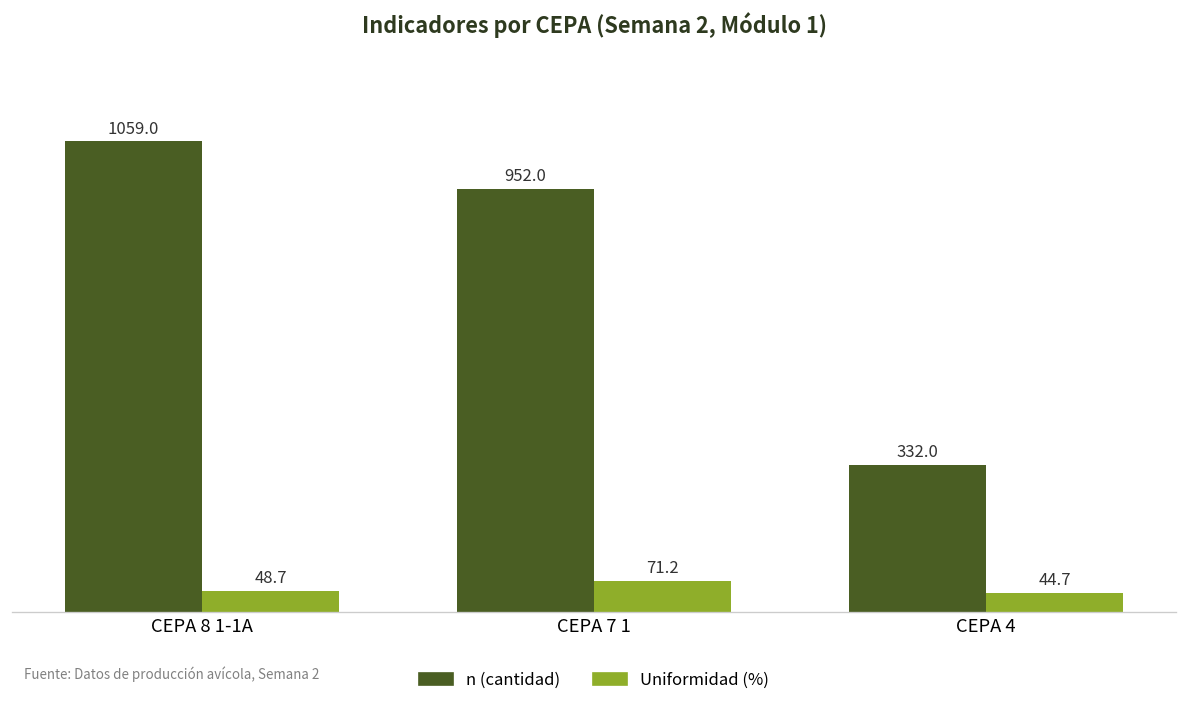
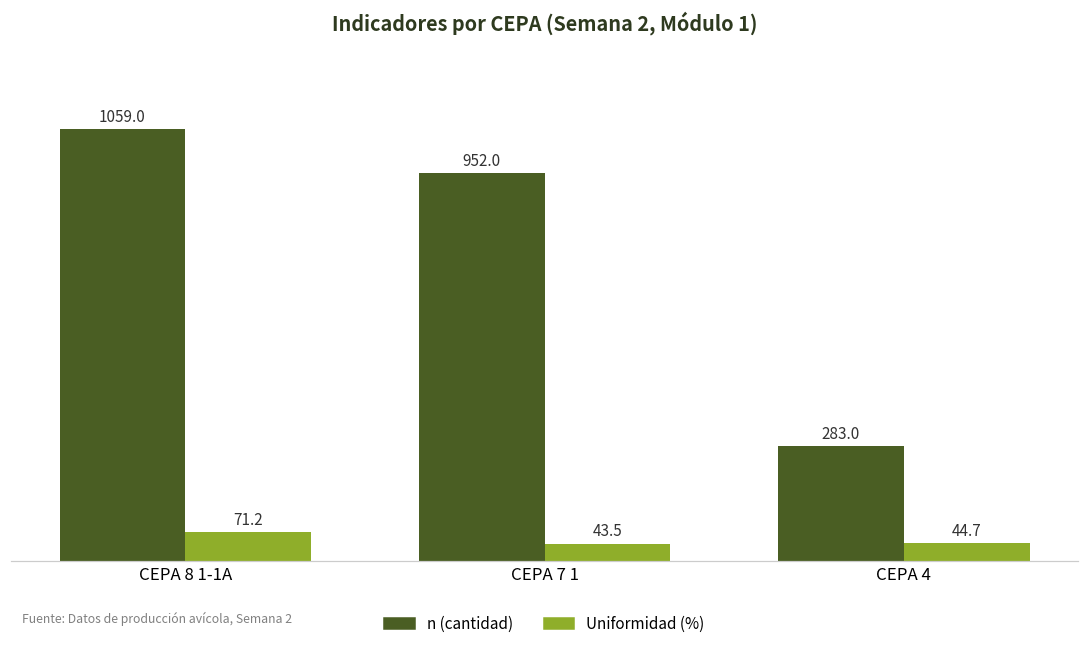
Uniformidad (%), CEPA 8 1-1A: 48.7 -> 71.2
Uniformidad (%), CEPA 7 1: 71.2 -> 43.5
n (cantidad), CEPA 4: 332.0 -> 283.0
